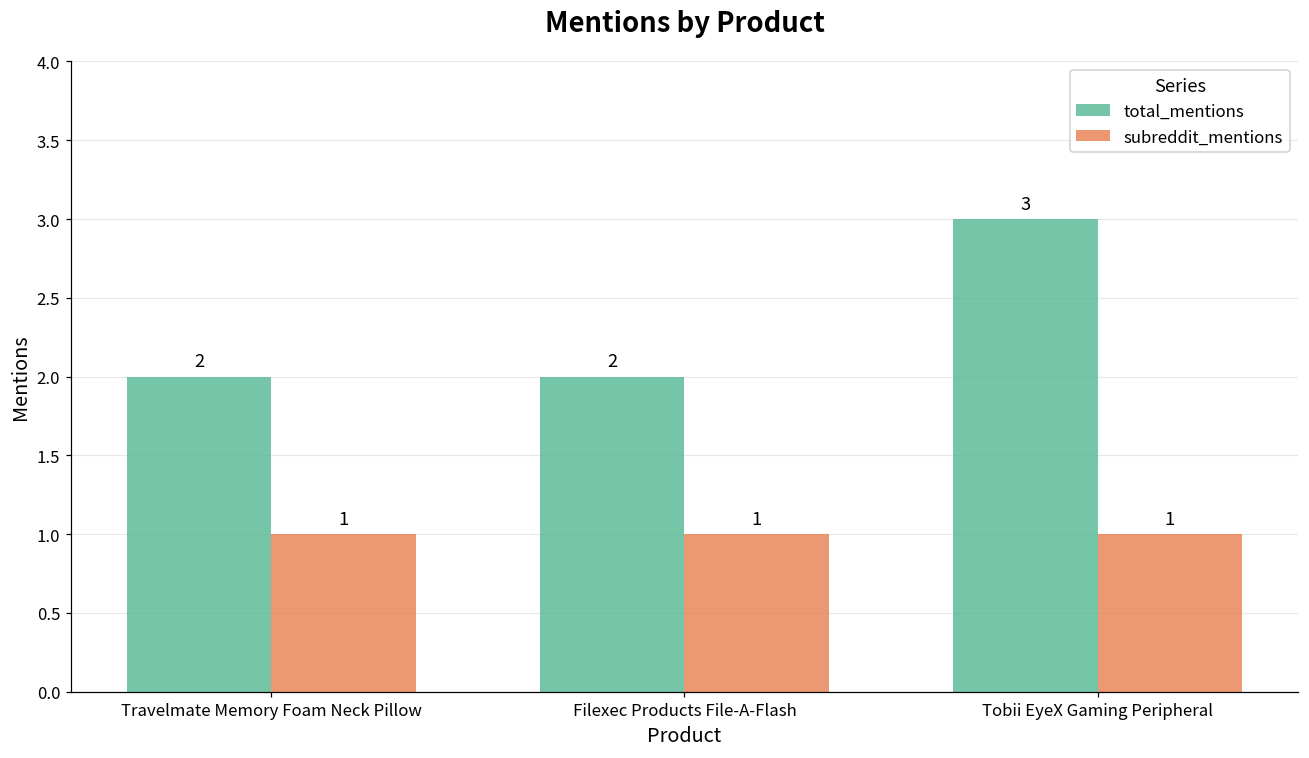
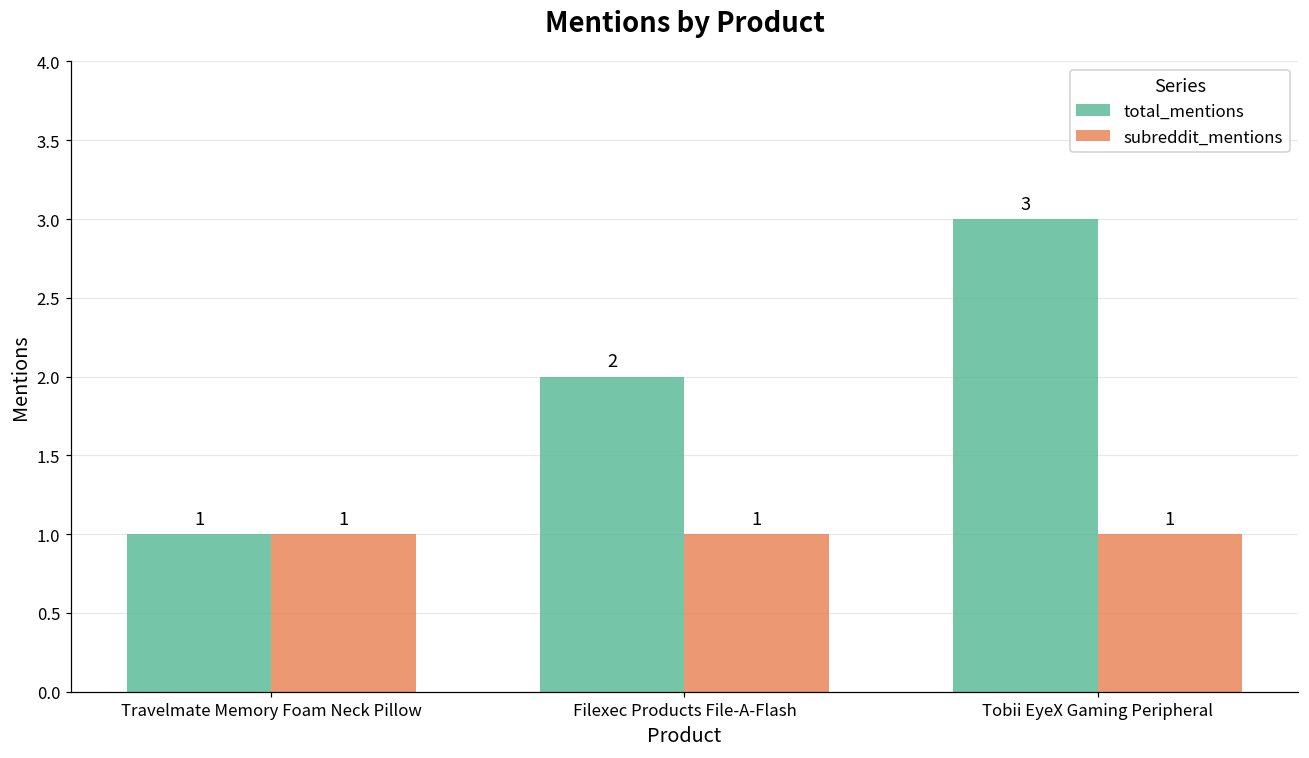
total_mentions, Travelmate Memory Foam Neck Pillow: 2 -> 1
